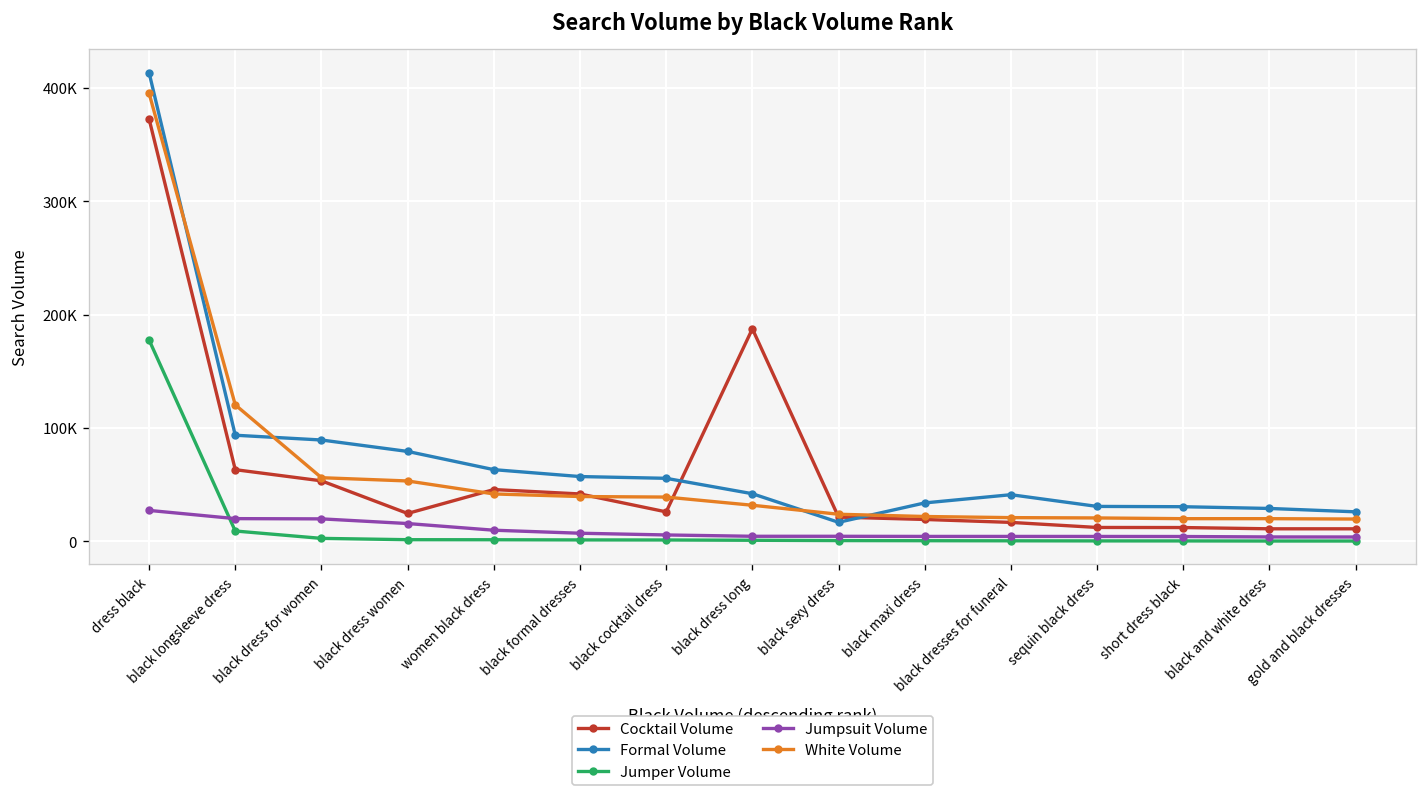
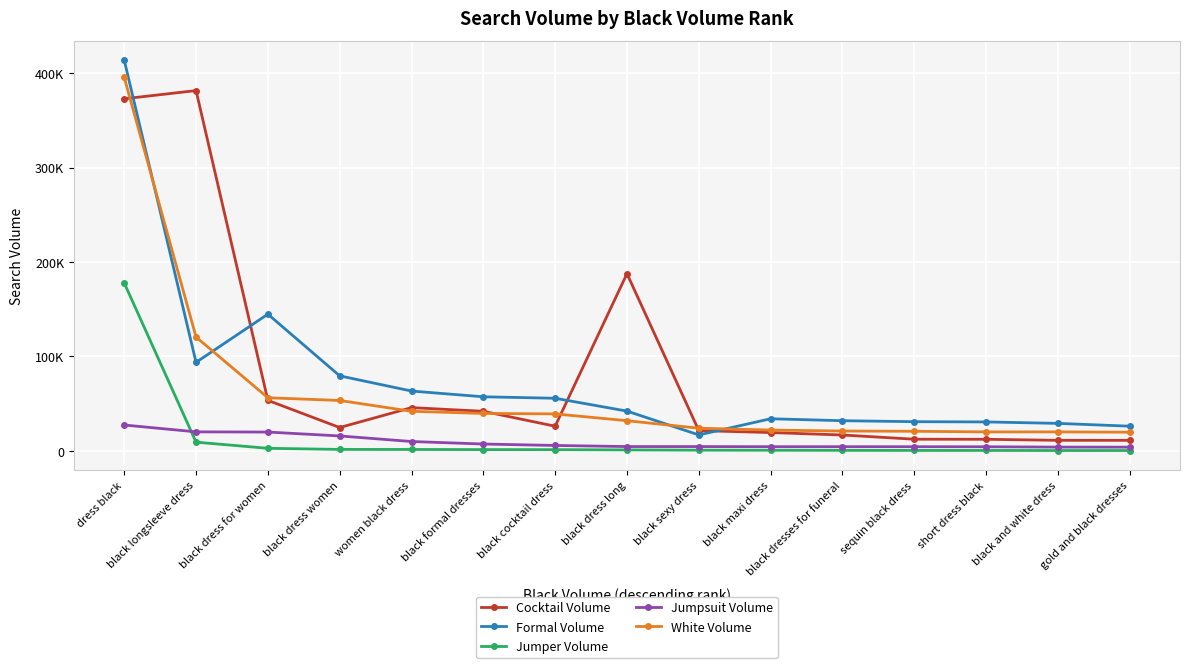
Cocktail Volume, black longsleeve dress: 60000 -> 380000
Formal Volume, black dress for women: 90000 -> 140000
Formal Volume, black dresses for funeral: 40000 -> 30000
